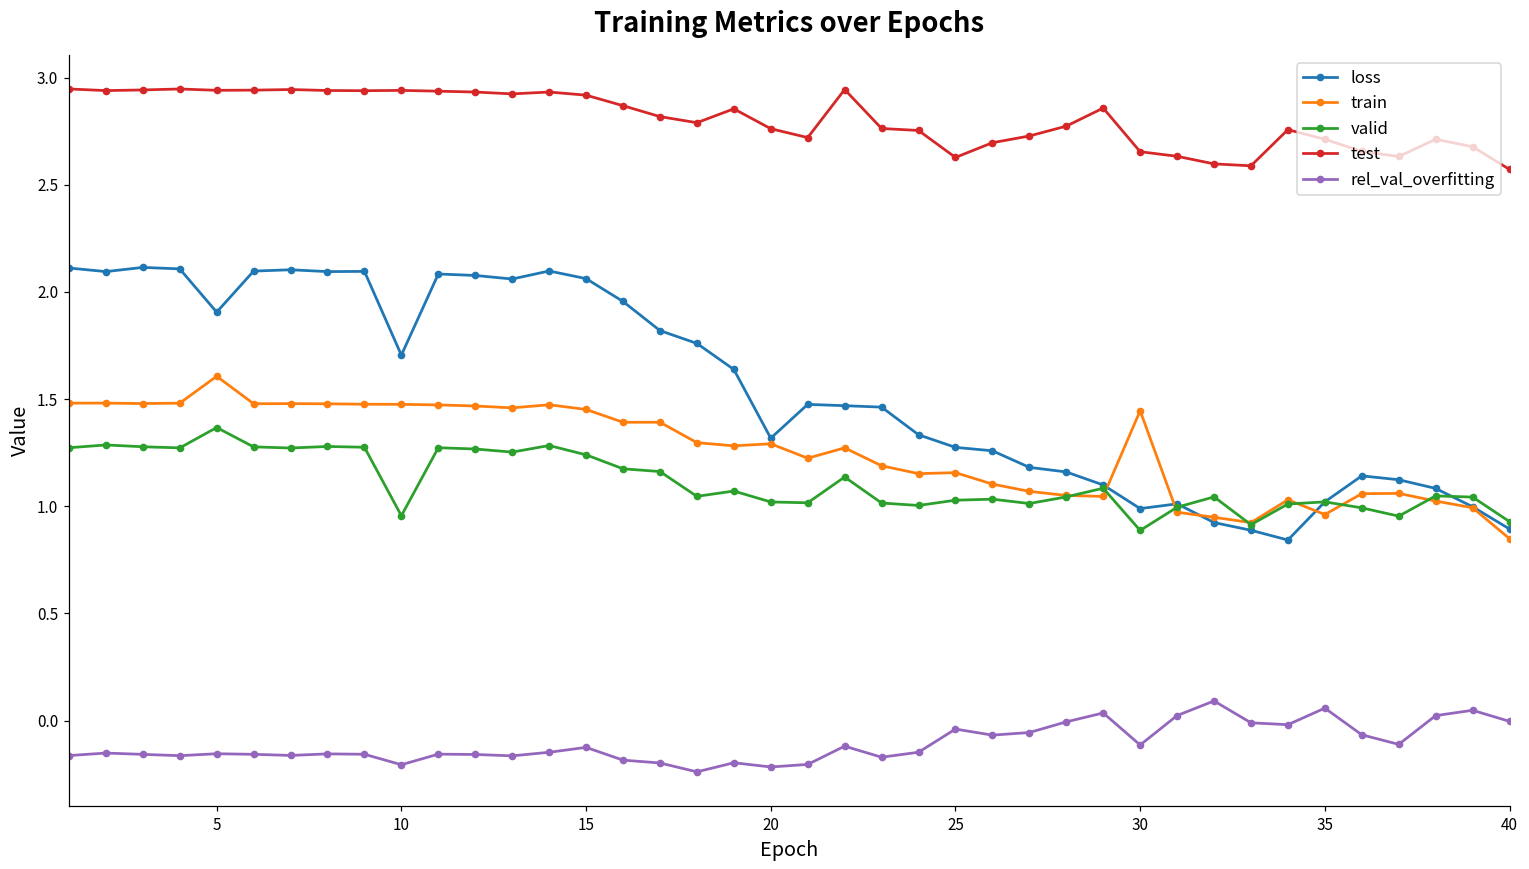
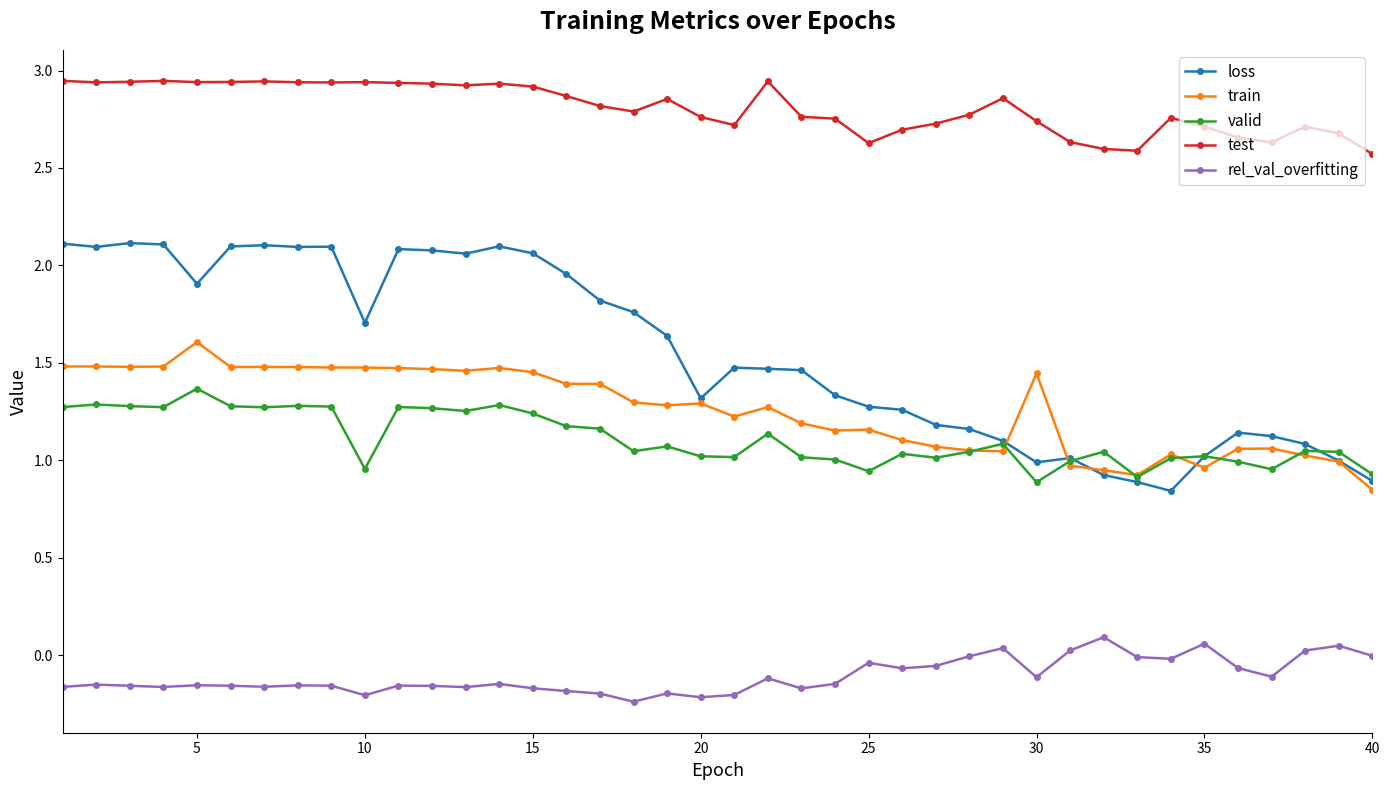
rel_val_overfitting, 15: -0.13 -> -0.17
valid, 25: 1.03 -> 0.94
test, 30: 2.65 -> 2.74
